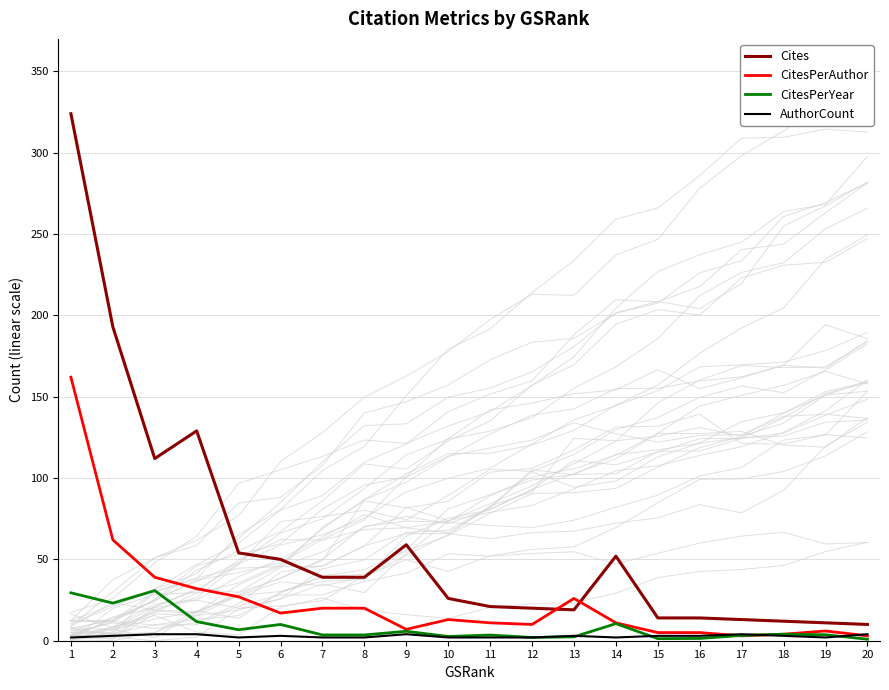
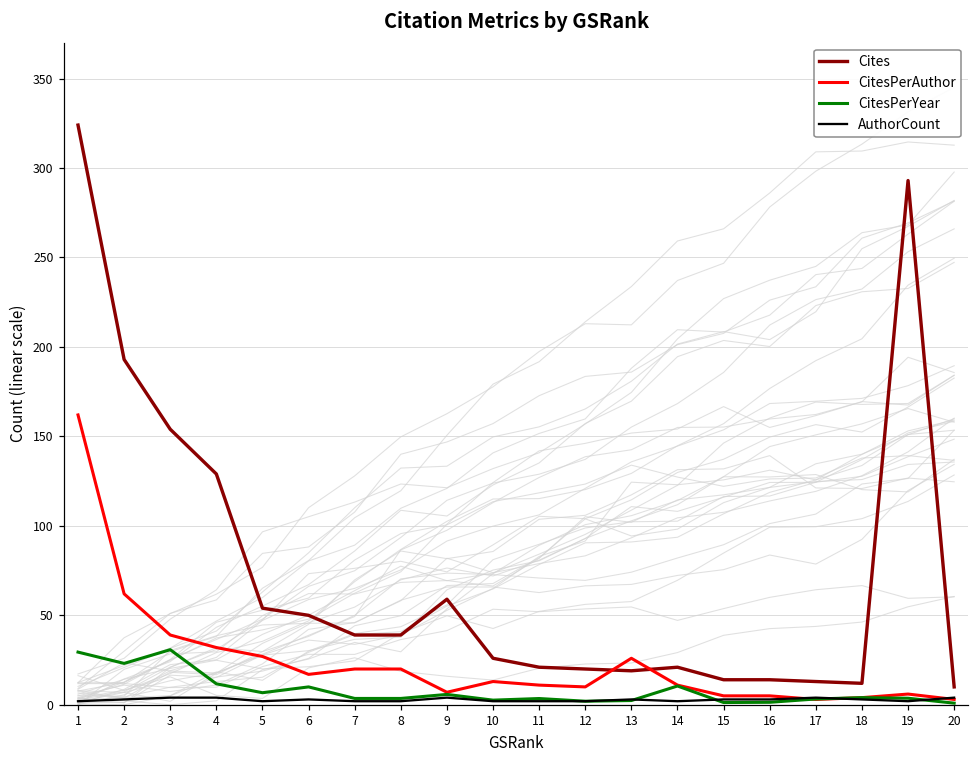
Cites, 3: 112 -> 154
Cites, 14: 52 -> 21
Cites, 19: 11 -> 293
